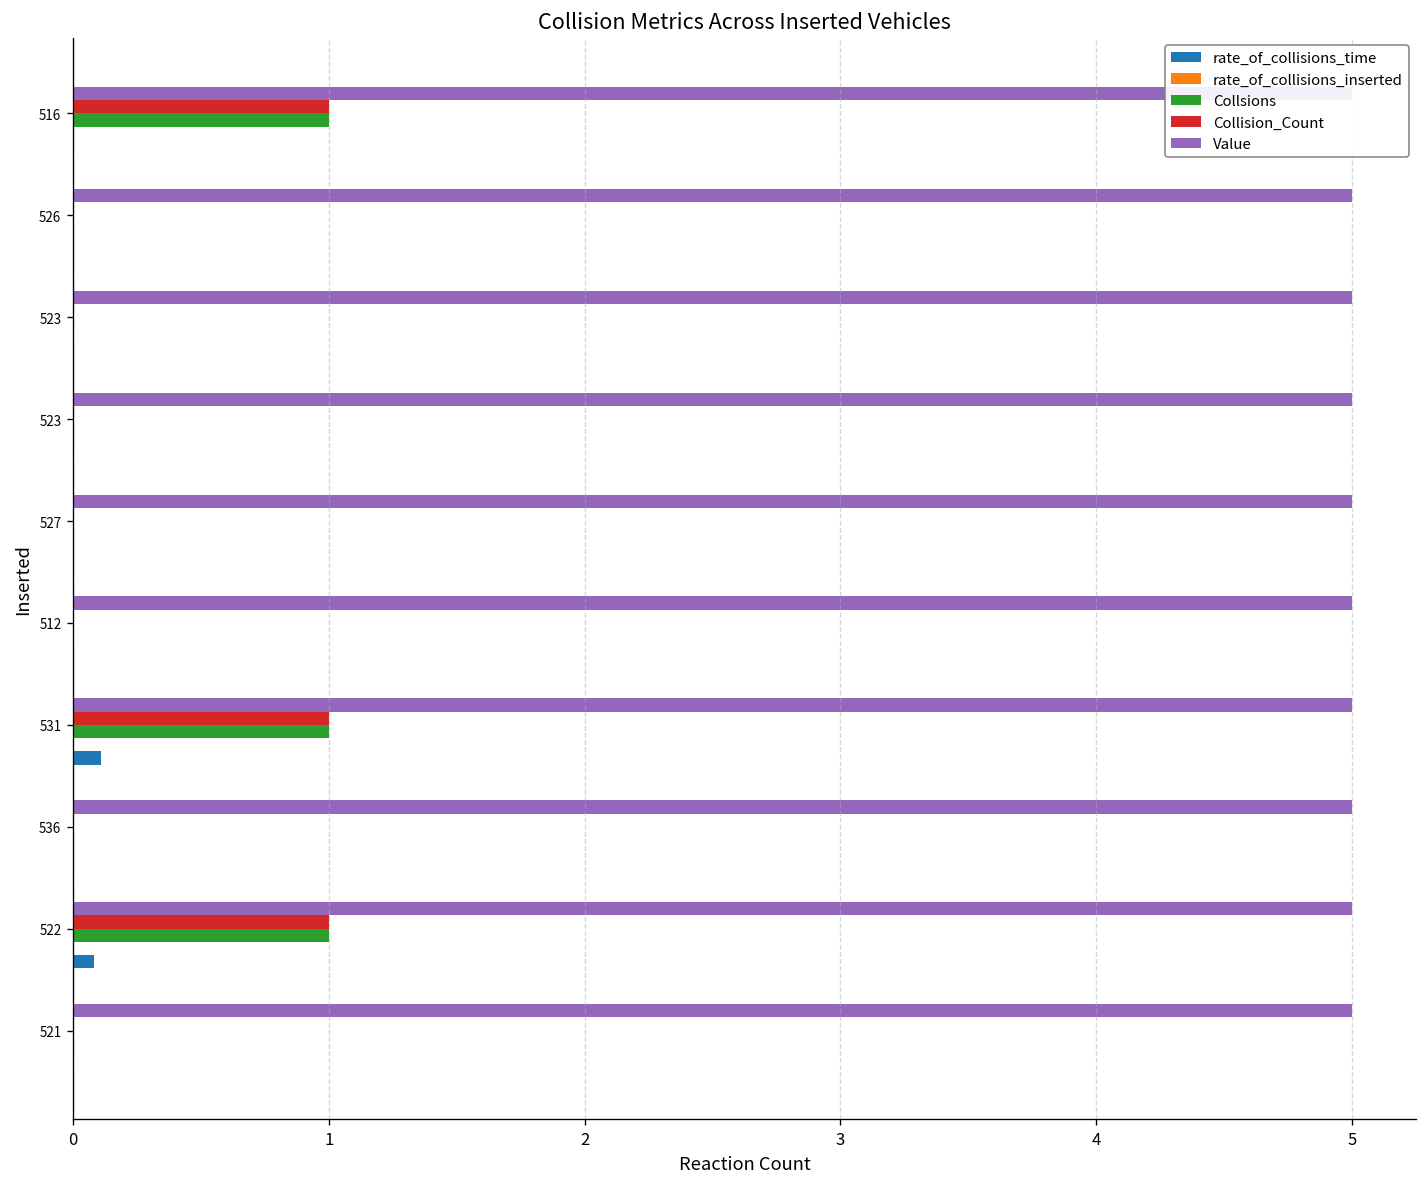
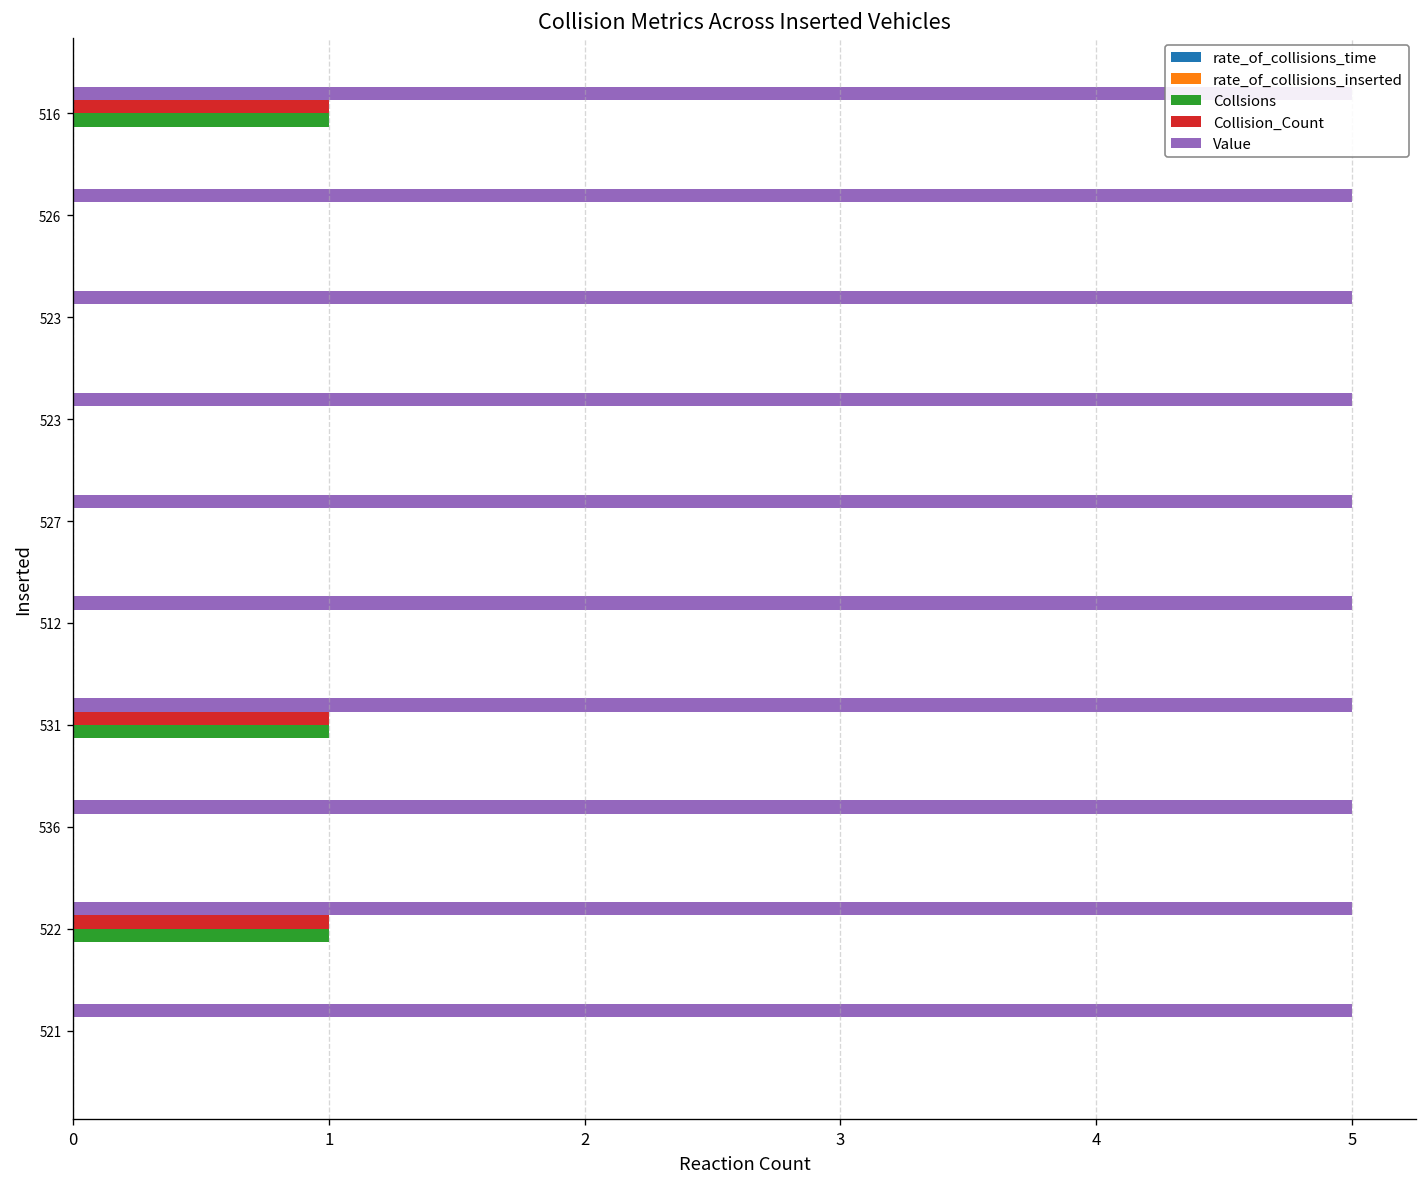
rate_of_collisions_time, 531: 0.11 -> 0.00
rate_of_collisions_time, 522: 0.08 -> 0.00
